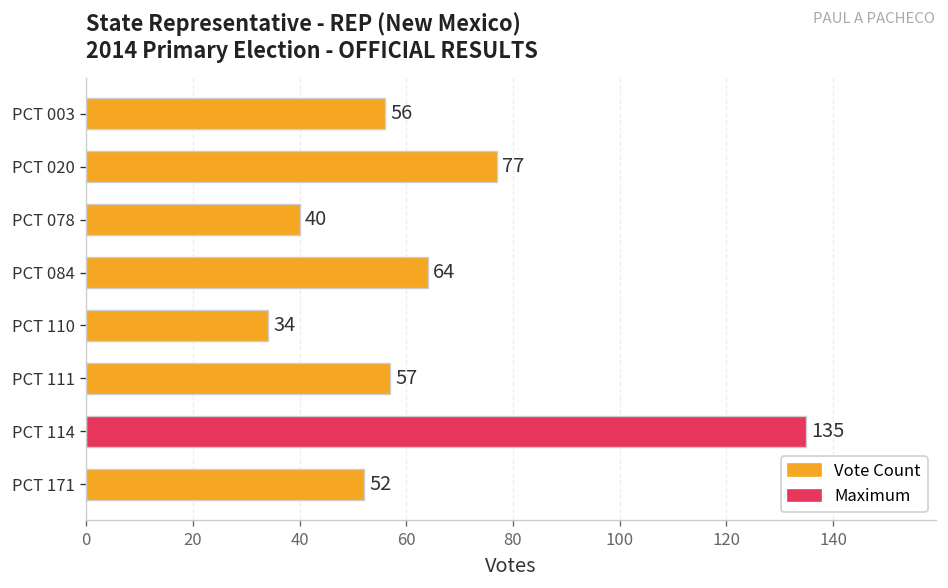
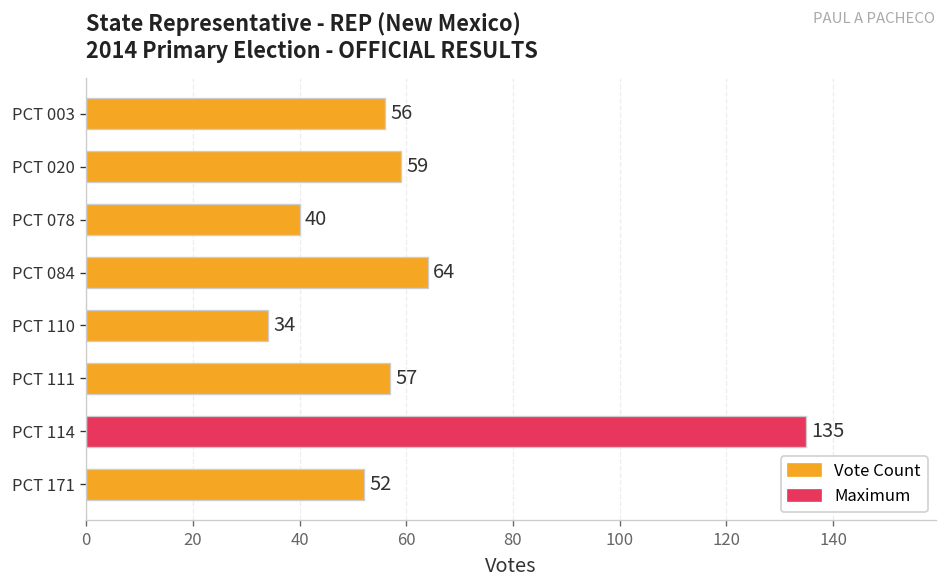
PCT 020: 77 -> 59
